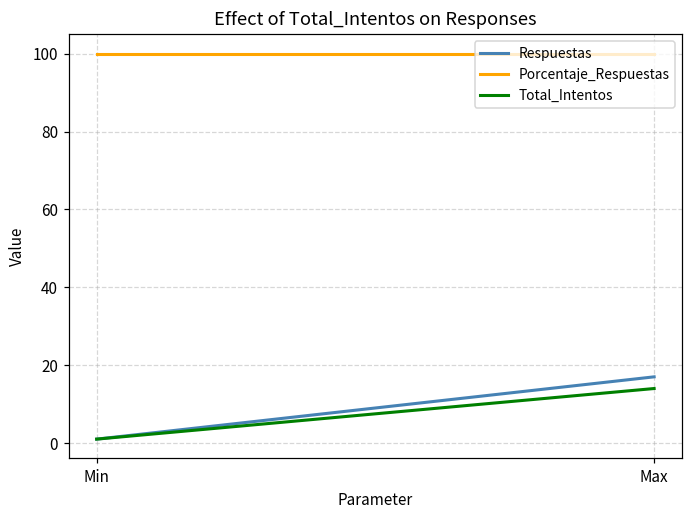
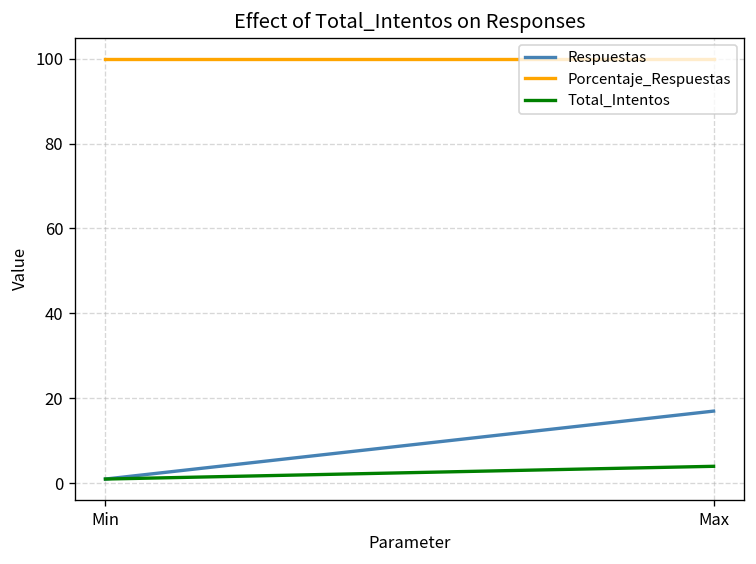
Total_Intentos, Max: 14 -> 4
